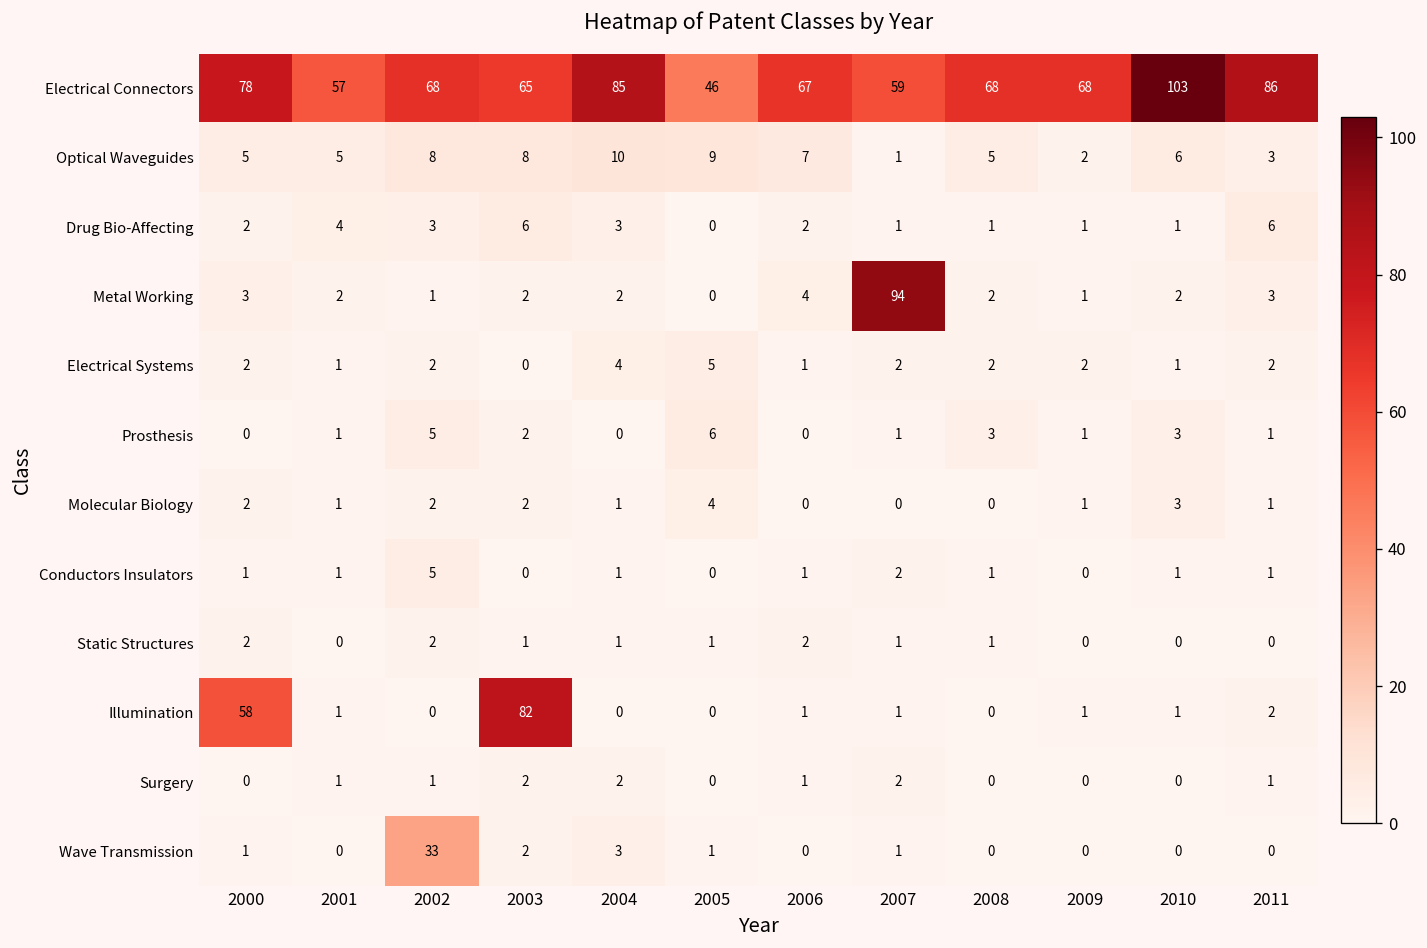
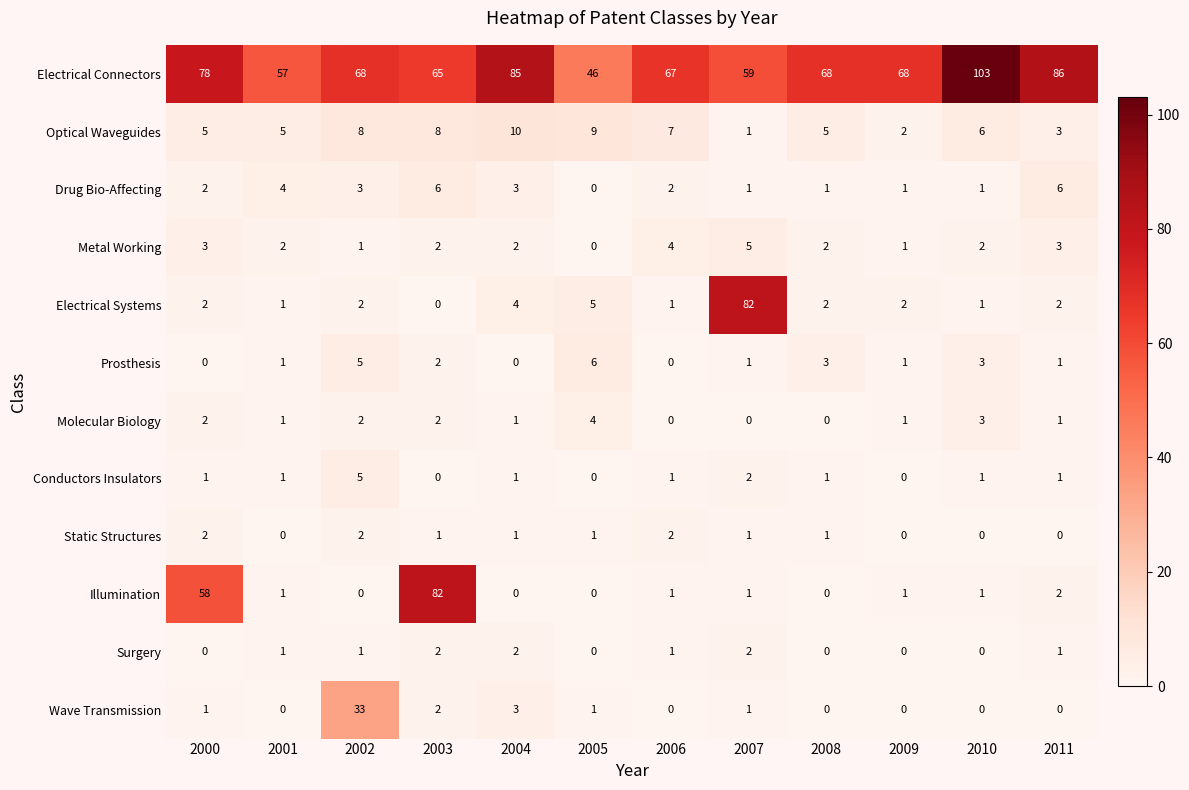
Metal Working, 2007: 94 -> 5
Electrical Systems, 2007: 2 -> 82
